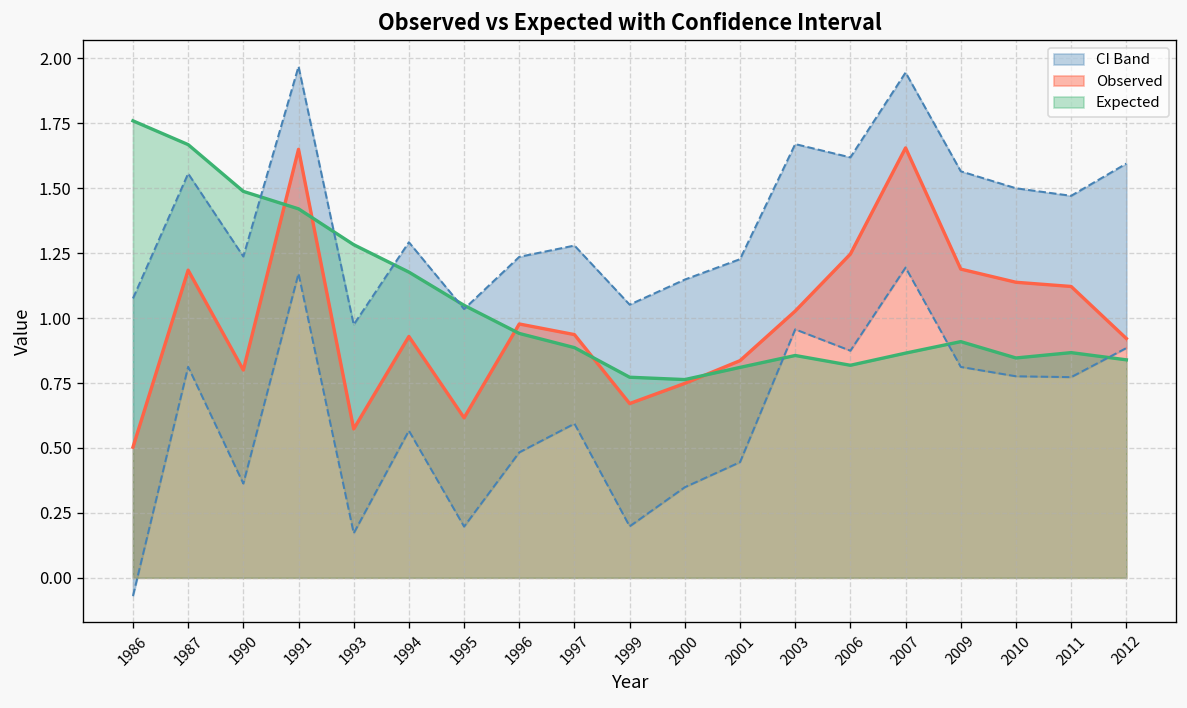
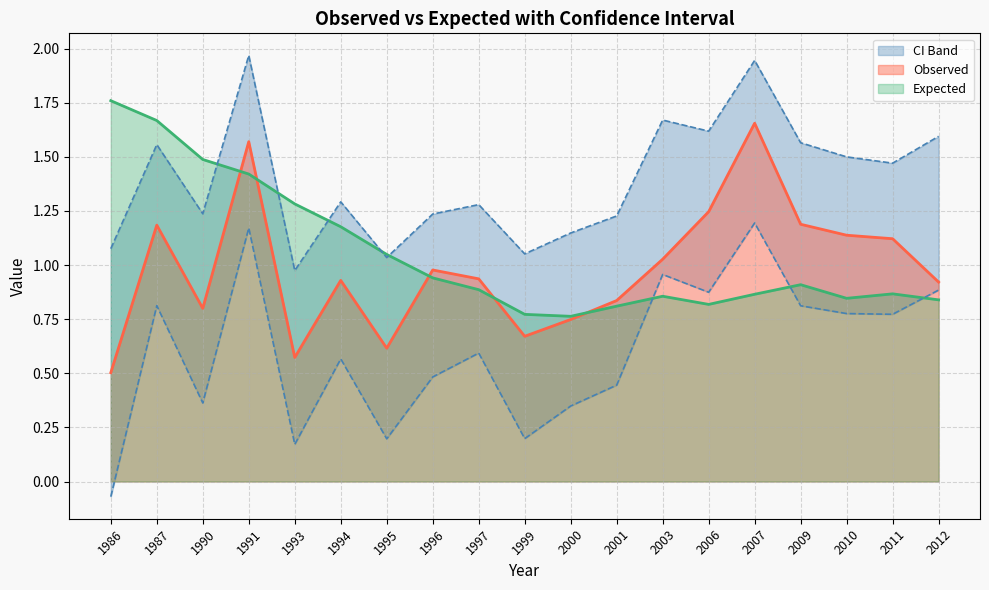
Observed, 1991: 1.65 -> 1.57
